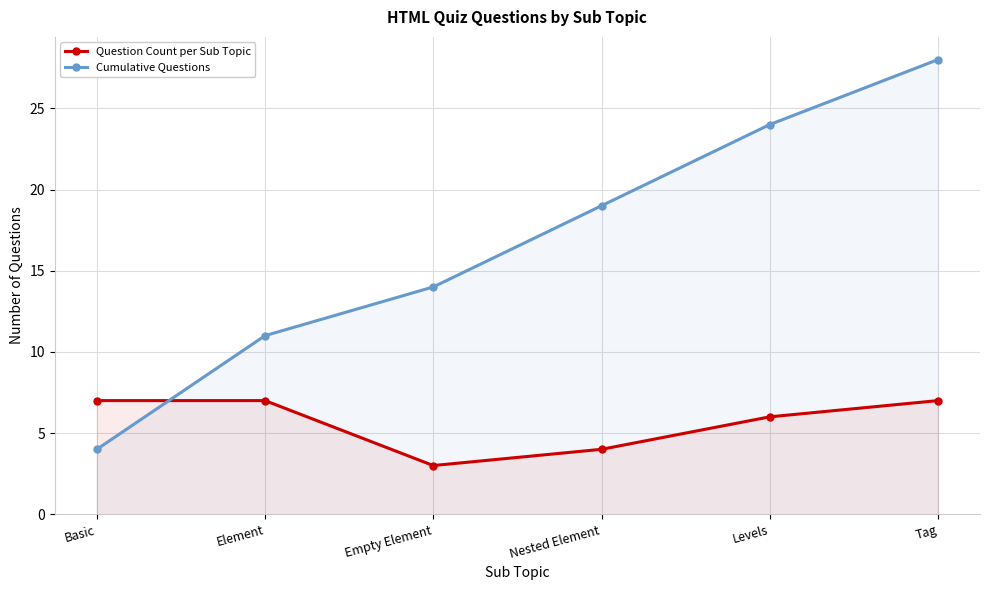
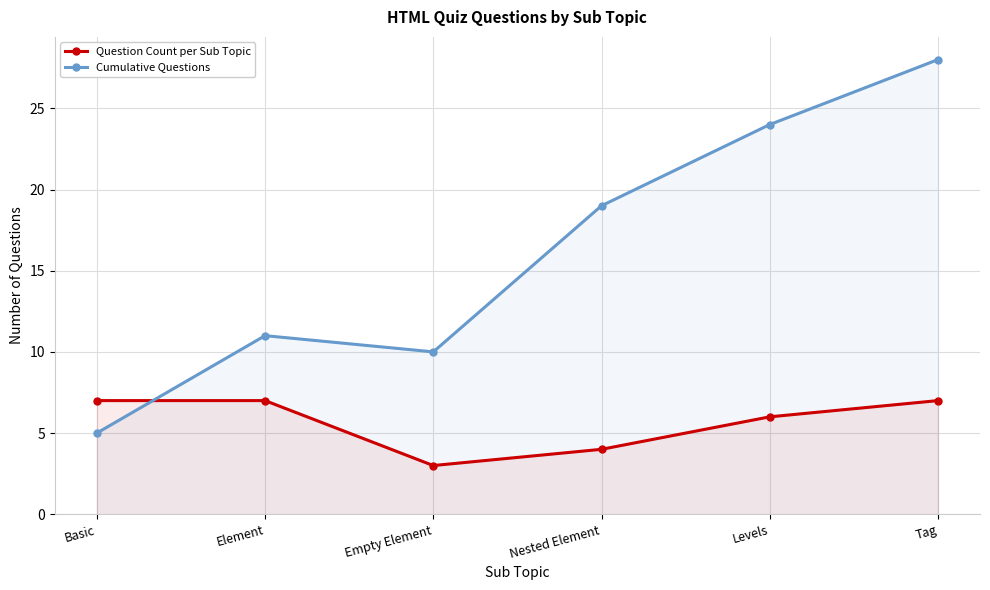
Cumulative Questions, Basic: 4 -> 5
Cumulative Questions, Empty Element: 14 -> 10
